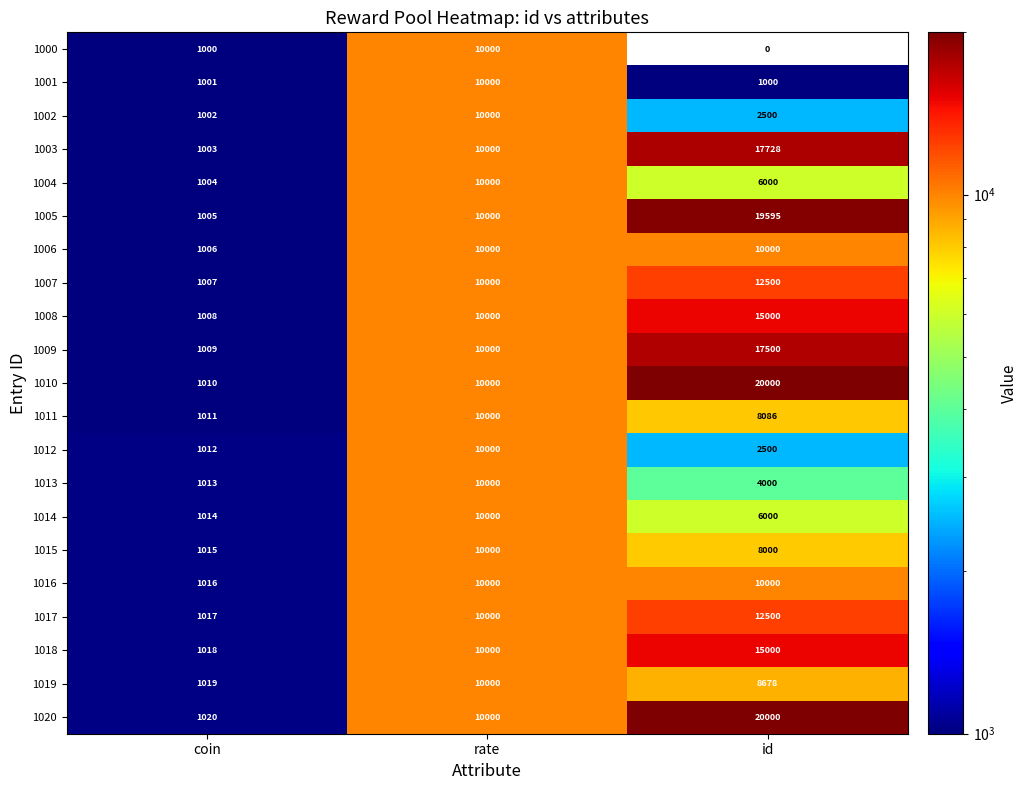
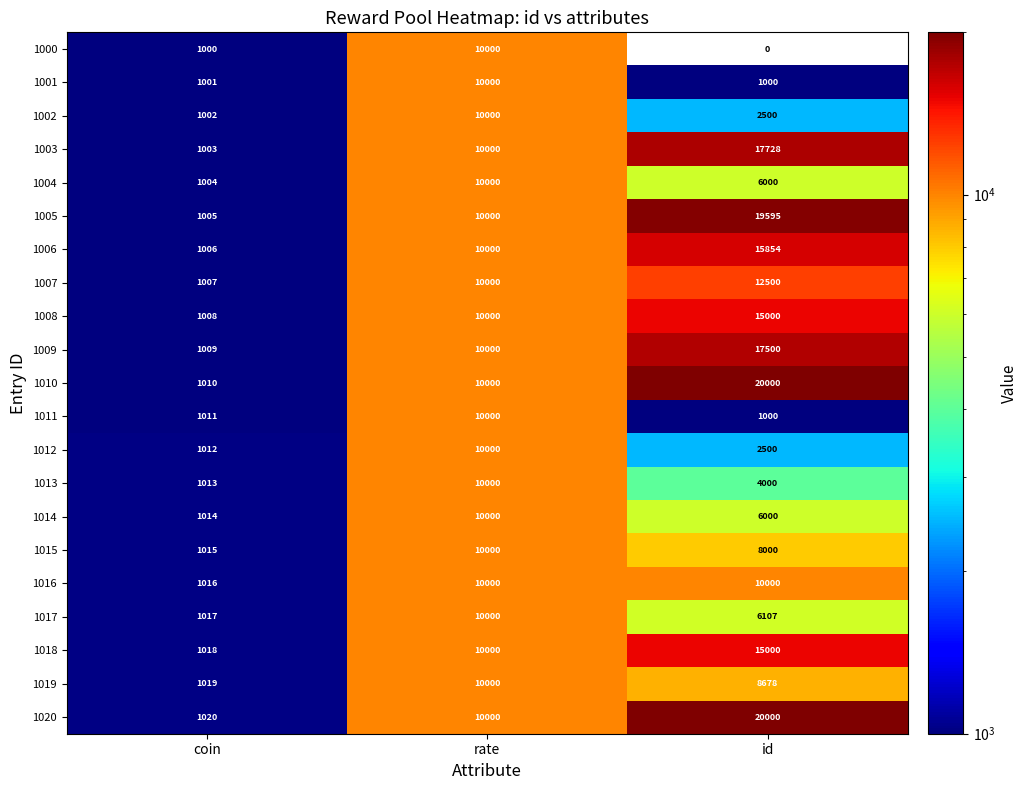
1006, id: 10000 -> 15854
1011, id: 8086 -> 1000
1017, id: 12500 -> 6107
